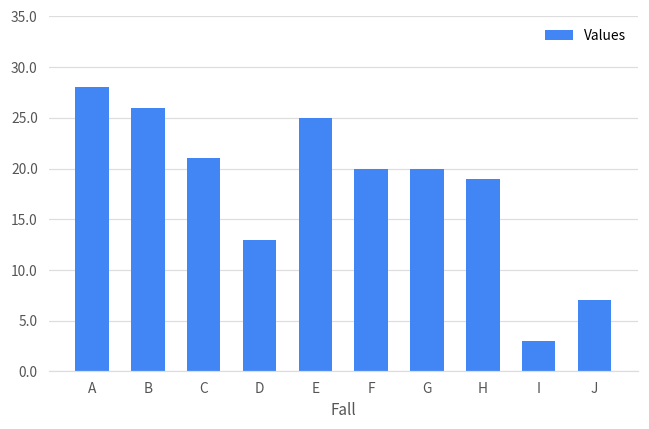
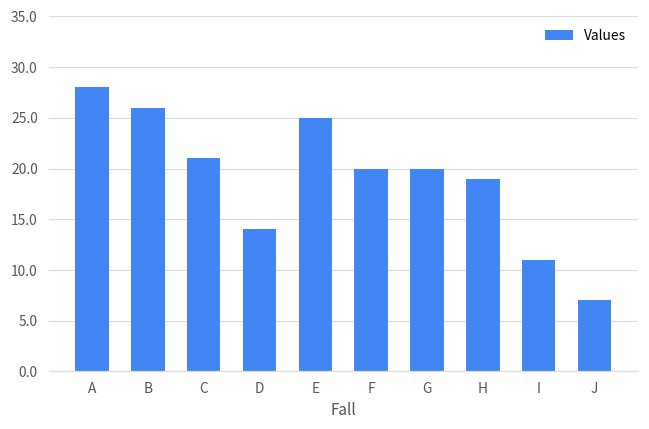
D: 13 -> 14
I: 3 -> 11
